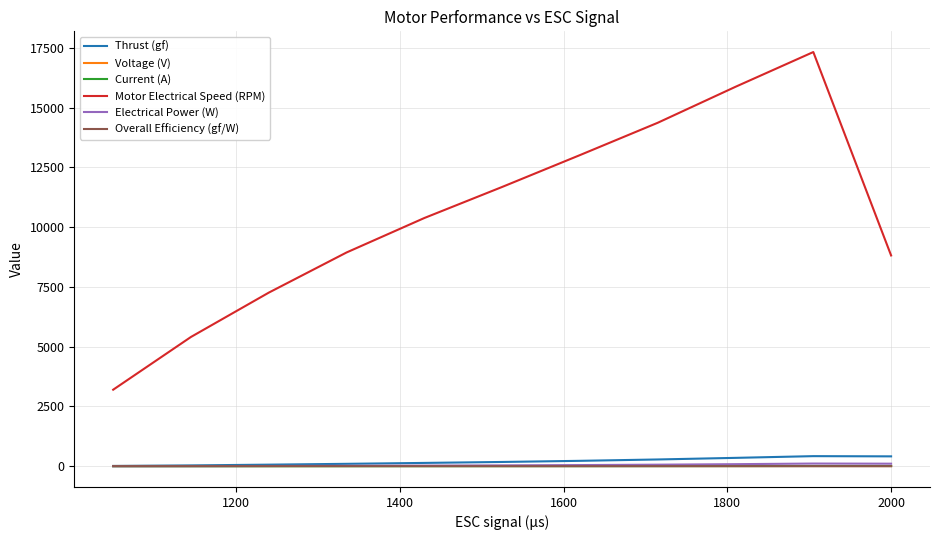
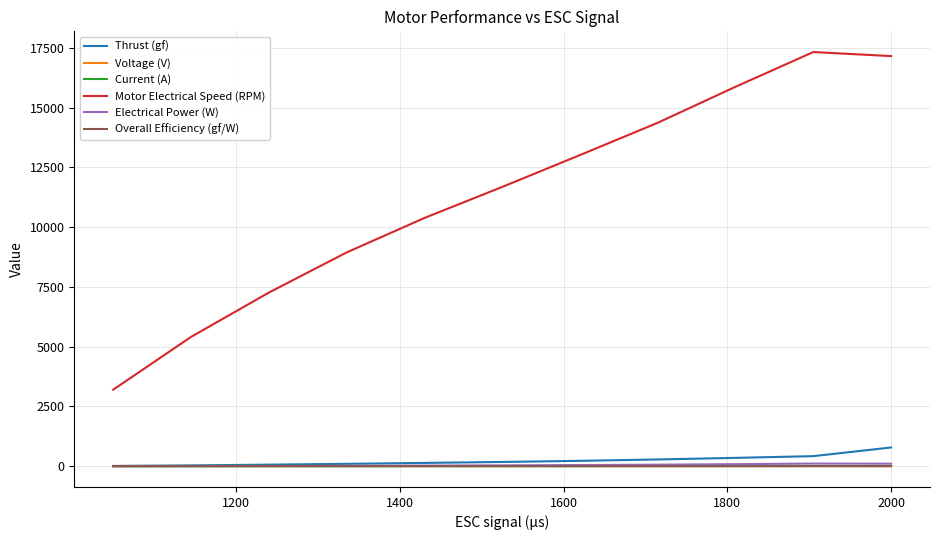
Thrust (gf), 2000: 400 -> 800
Motor Electrical Speed (RPM), 2000: 8800 -> 17200
